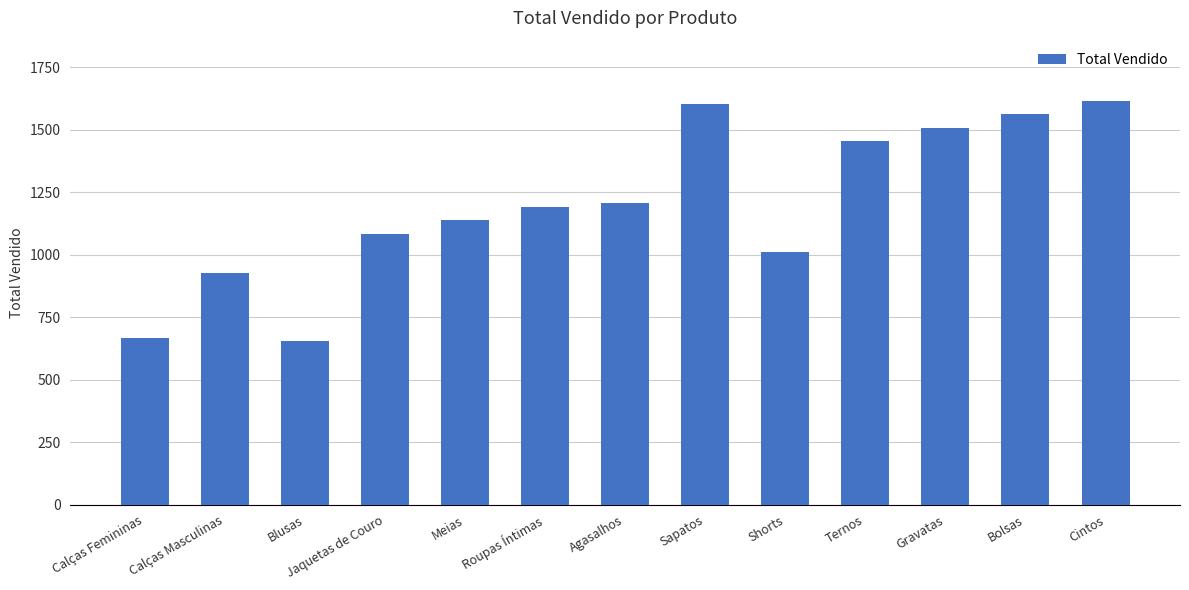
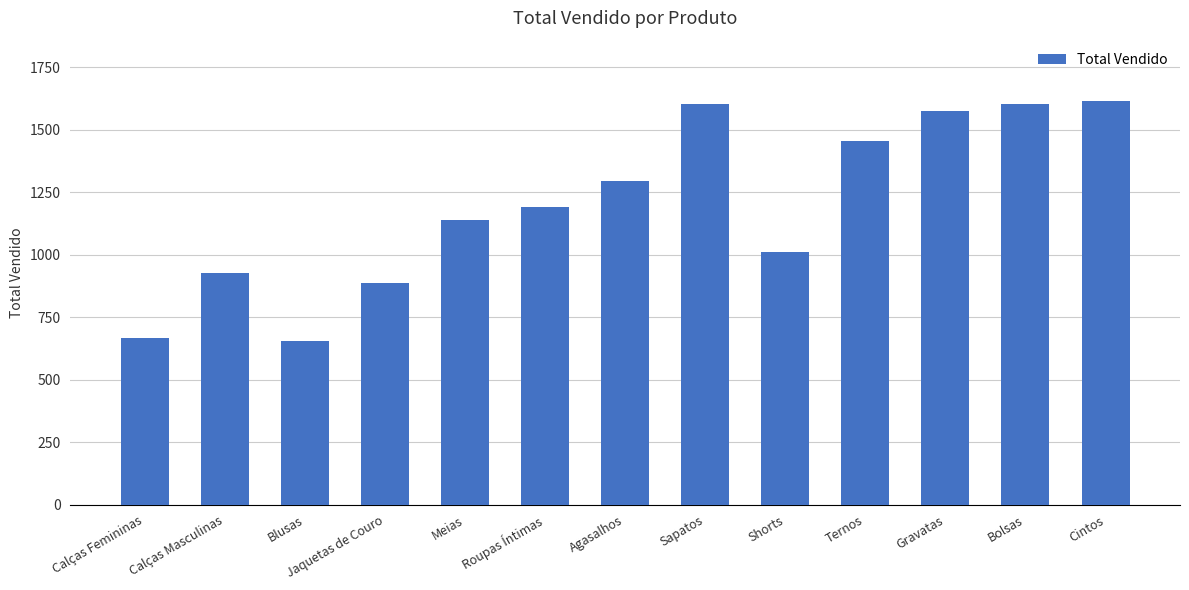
Jaquetas de Couro: 1080 -> 890
Agasalhos: 1210 -> 1300
Gravatas: 1510 -> 1570
Bolsas: 1560 -> 1600
